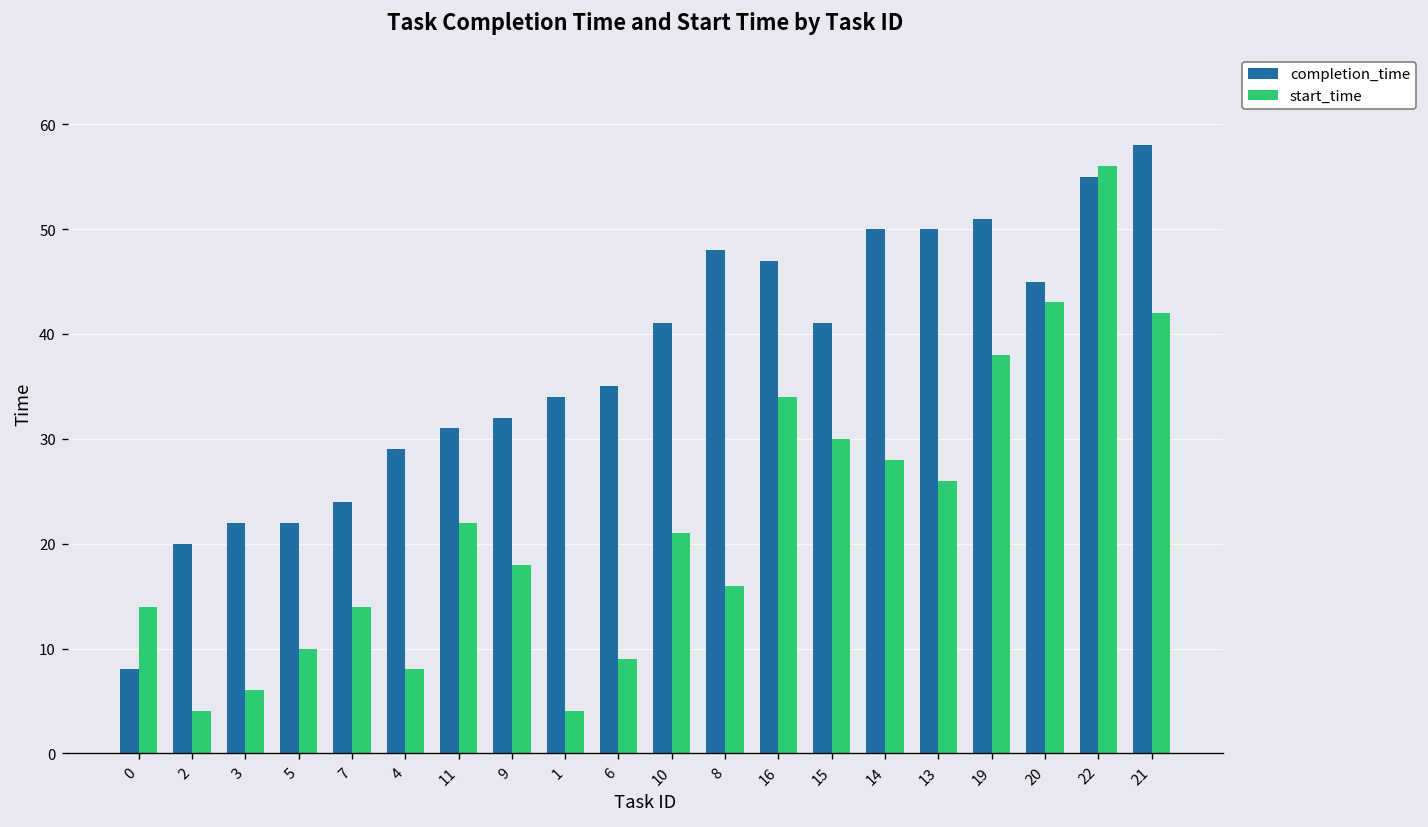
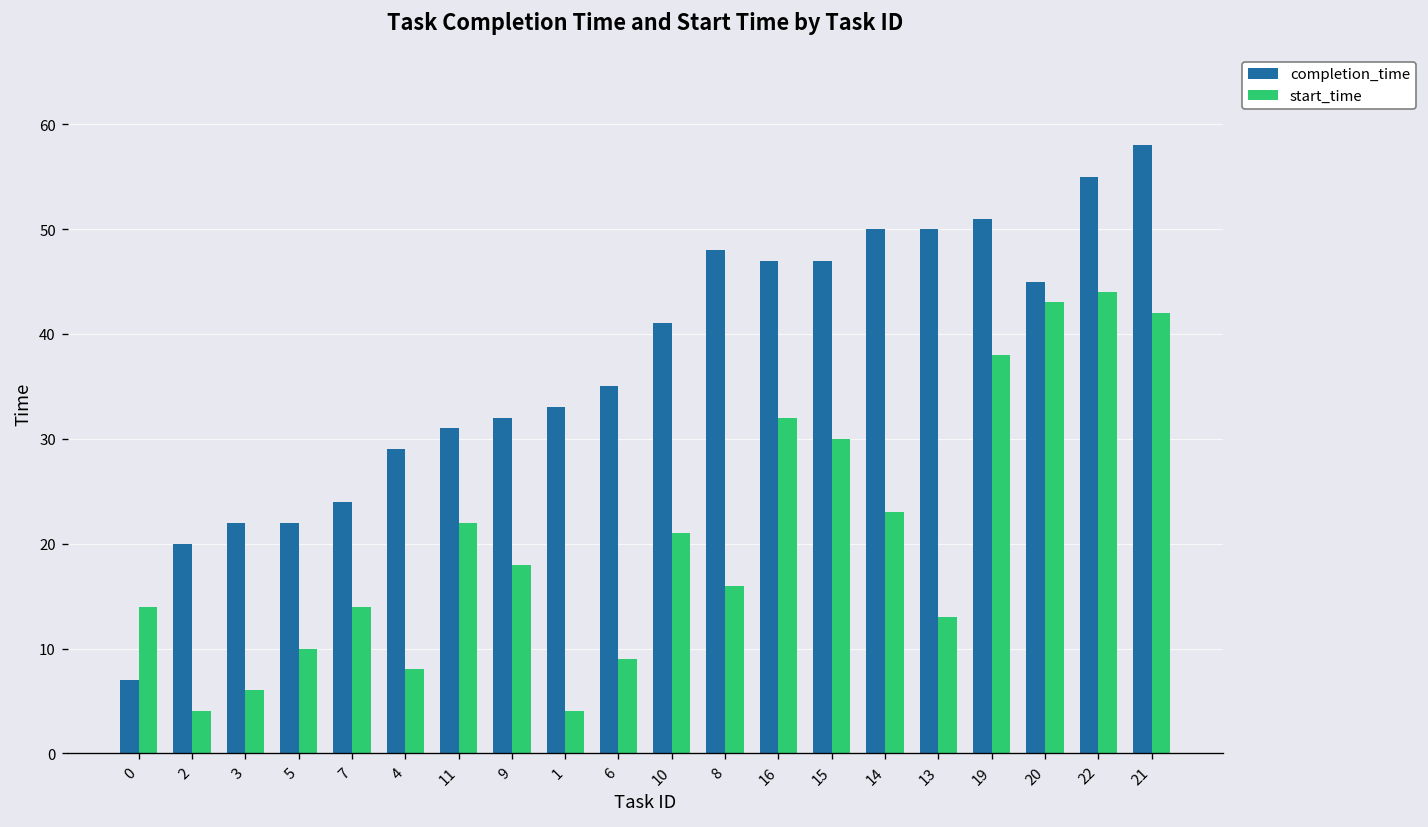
completion_time, 0: 8 -> 7
completion_time, 1: 34 -> 33
start_time, 16: 34 -> 32
completion_time, 15: 41 -> 47
start_time, 14: 28 -> 23
start_time, 13: 26 -> 13
start_time, 22: 56 -> 44
